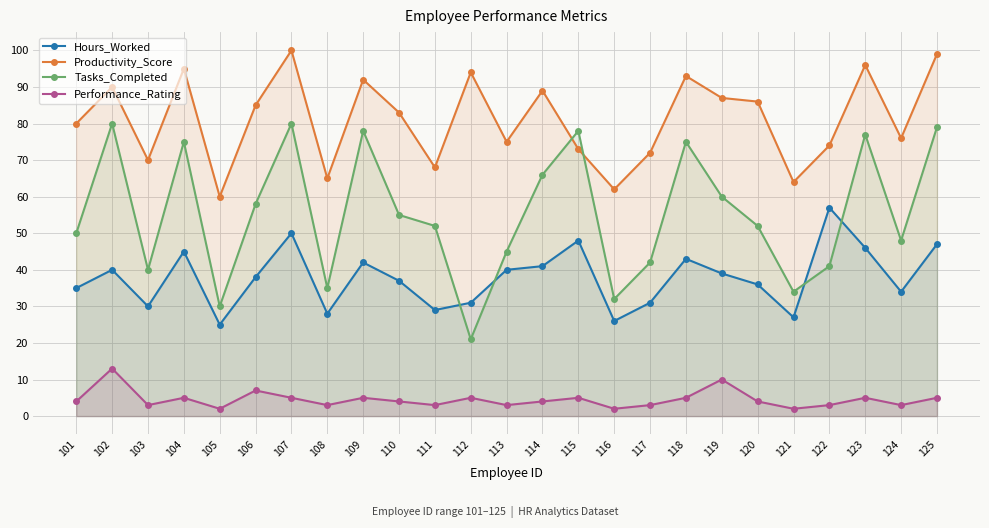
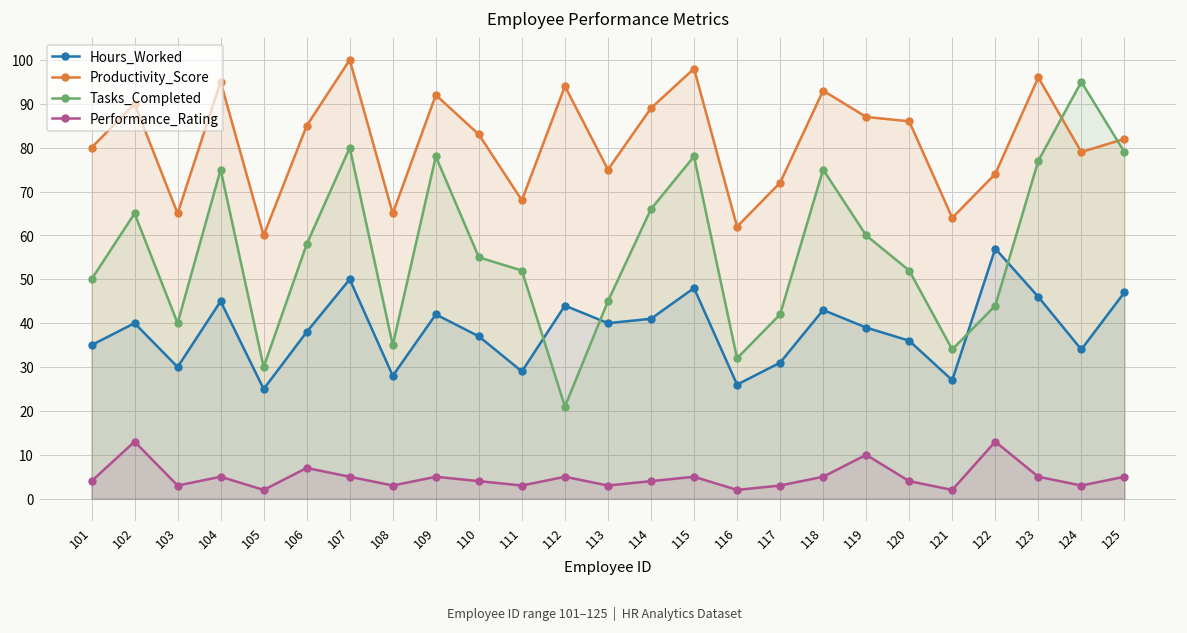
Tasks_Completed, 102: 80 -> 65
Productivity_Score, 103: 70 -> 65
Hours_Worked, 112: 31 -> 44
Productivity_Score, 115: 73 -> 98
Tasks_Completed, 122: 41 -> 44
Performance_Rating, 122: 3 -> 13
Productivity_Score, 124: 76 -> 79
Tasks_Completed, 124: 48 -> 95
Productivity_Score, 125: 99 -> 82
